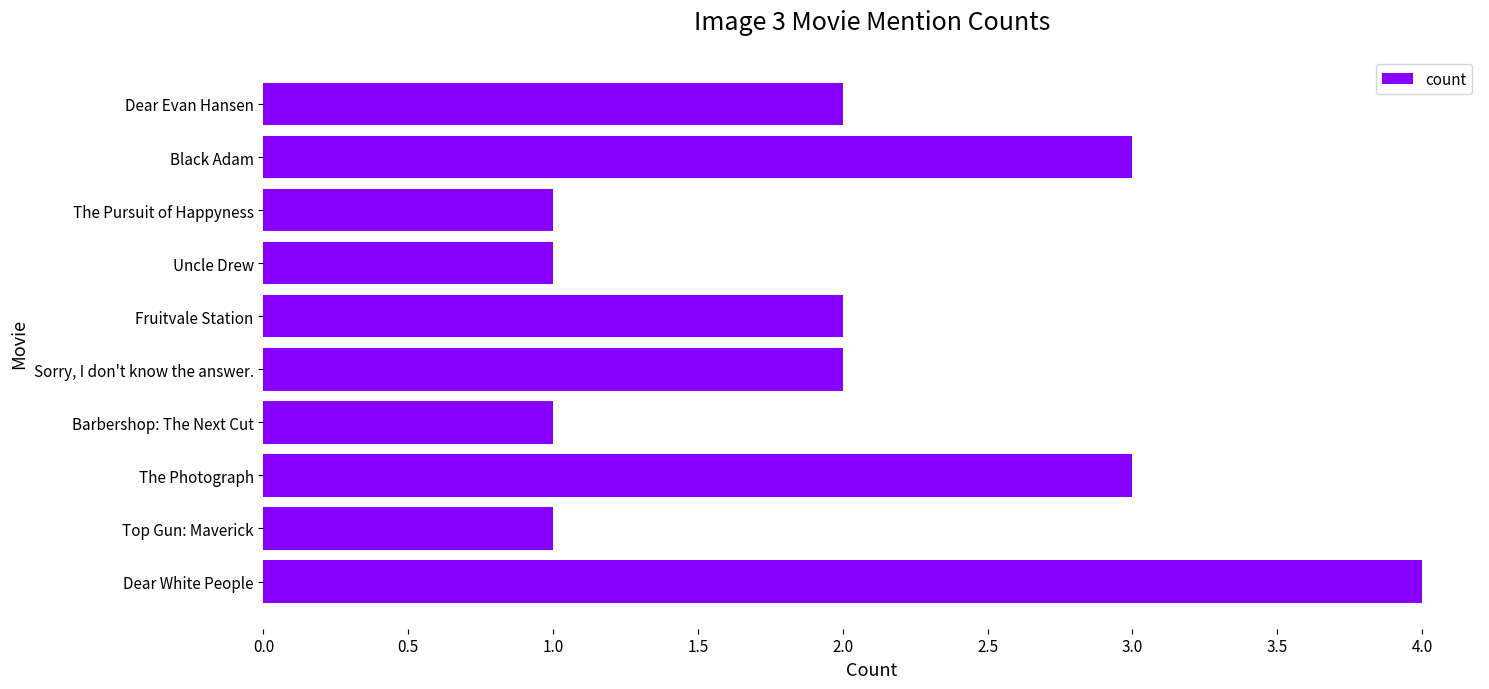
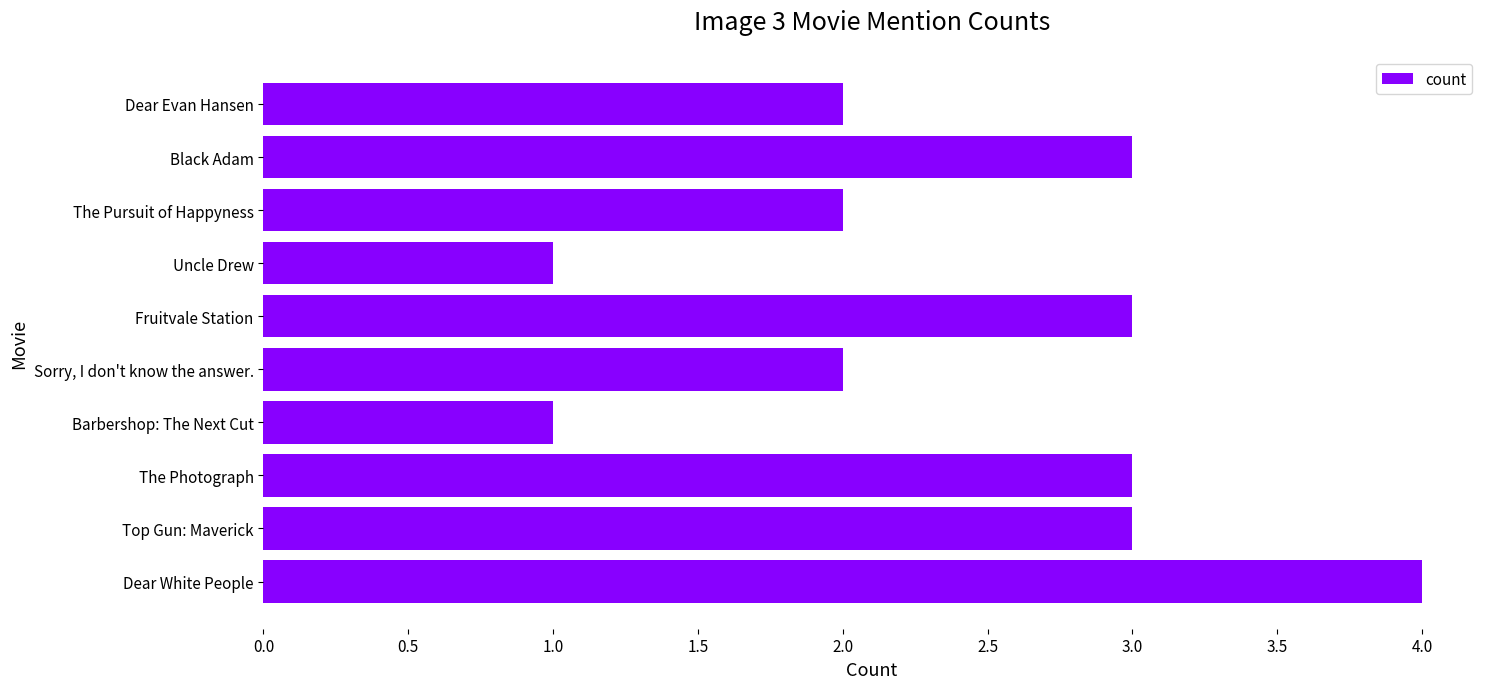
The Pursuit of Happyness: 1 -> 2
Fruitvale Station: 2 -> 3
Top Gun: Maverick: 1 -> 3
